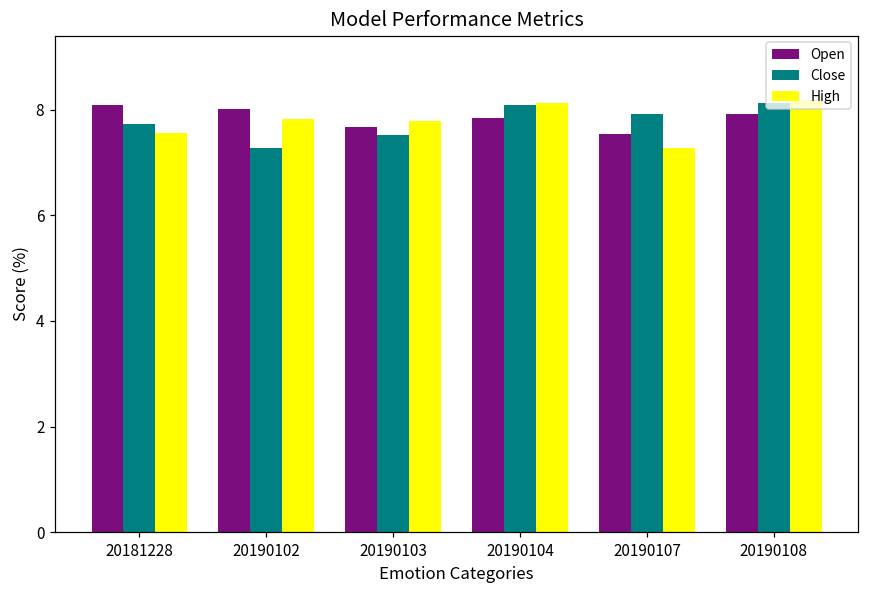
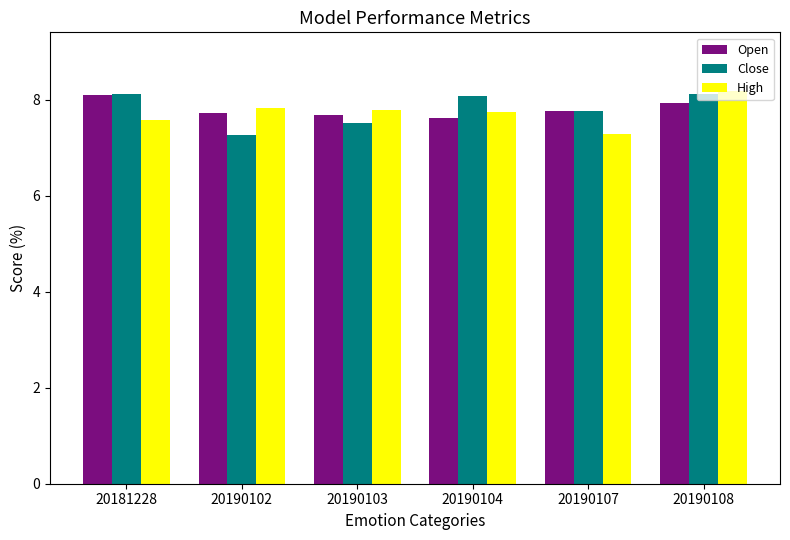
Close, 20181228: 7.7 -> 8.1
Open, 20190102: 8.0 -> 7.7
Open, 20190104: 7.8 -> 7.6
High, 20190104: 8.1 -> 7.8
Open, 20190107: 7.5 -> 7.8
Close, 20190107: 7.9 -> 7.8
